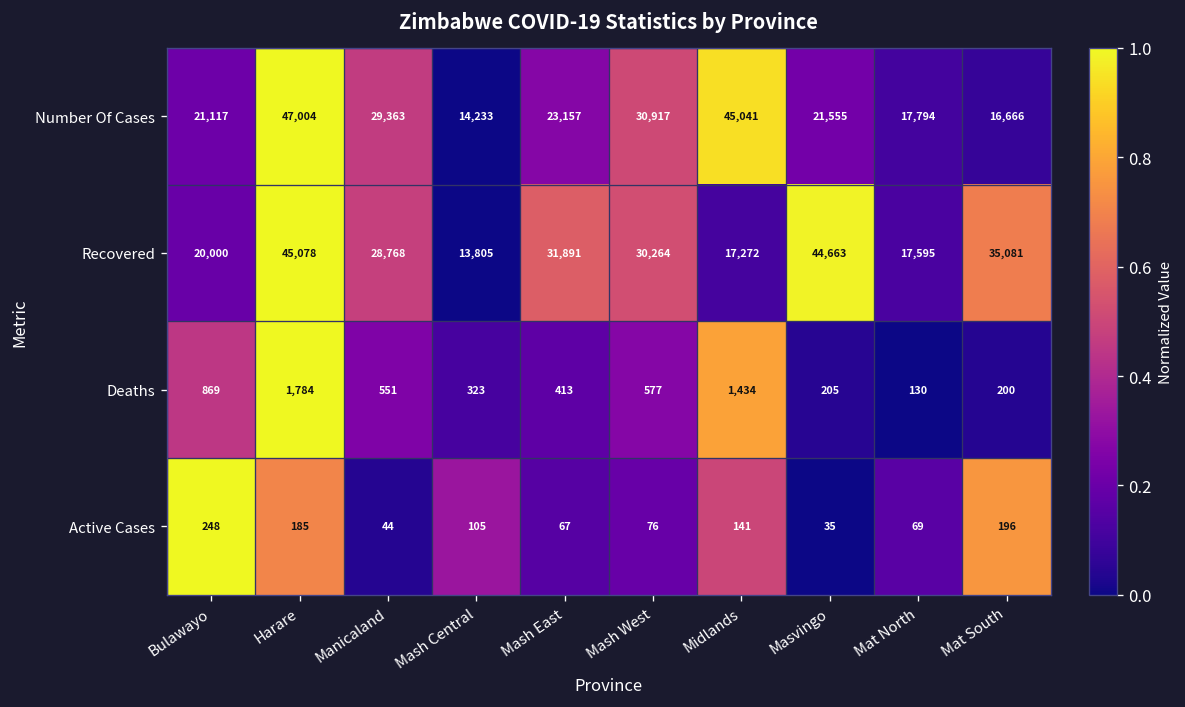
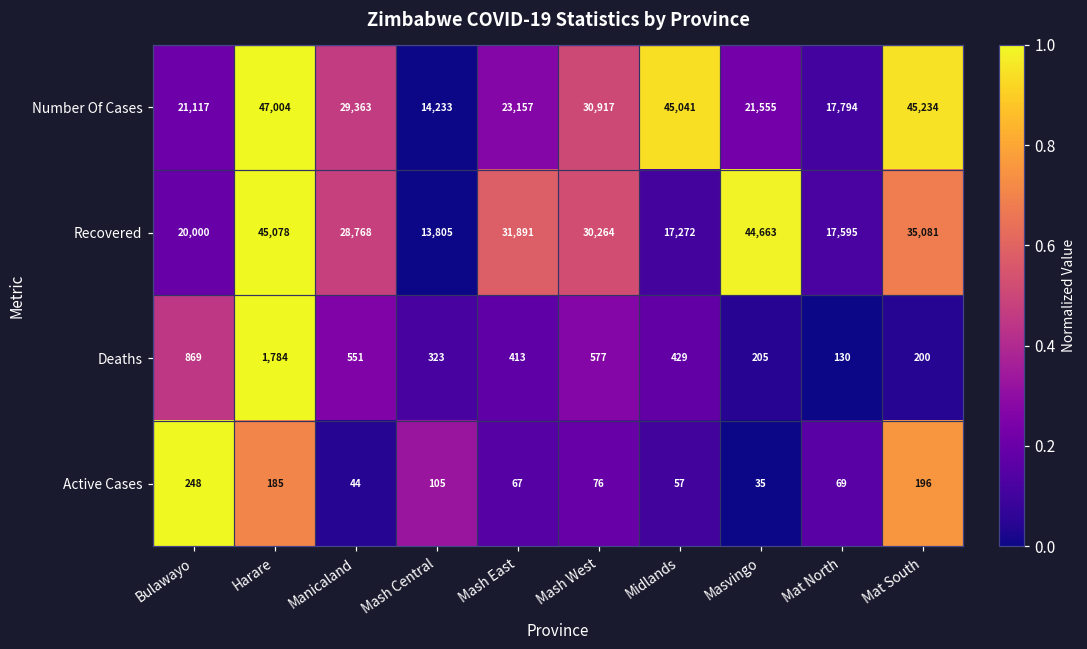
Number Of Cases, Mat South: 16,666 -> 45,234
Deaths, Midlands: 1,434 -> 429
Active Cases, Midlands: 141 -> 57
